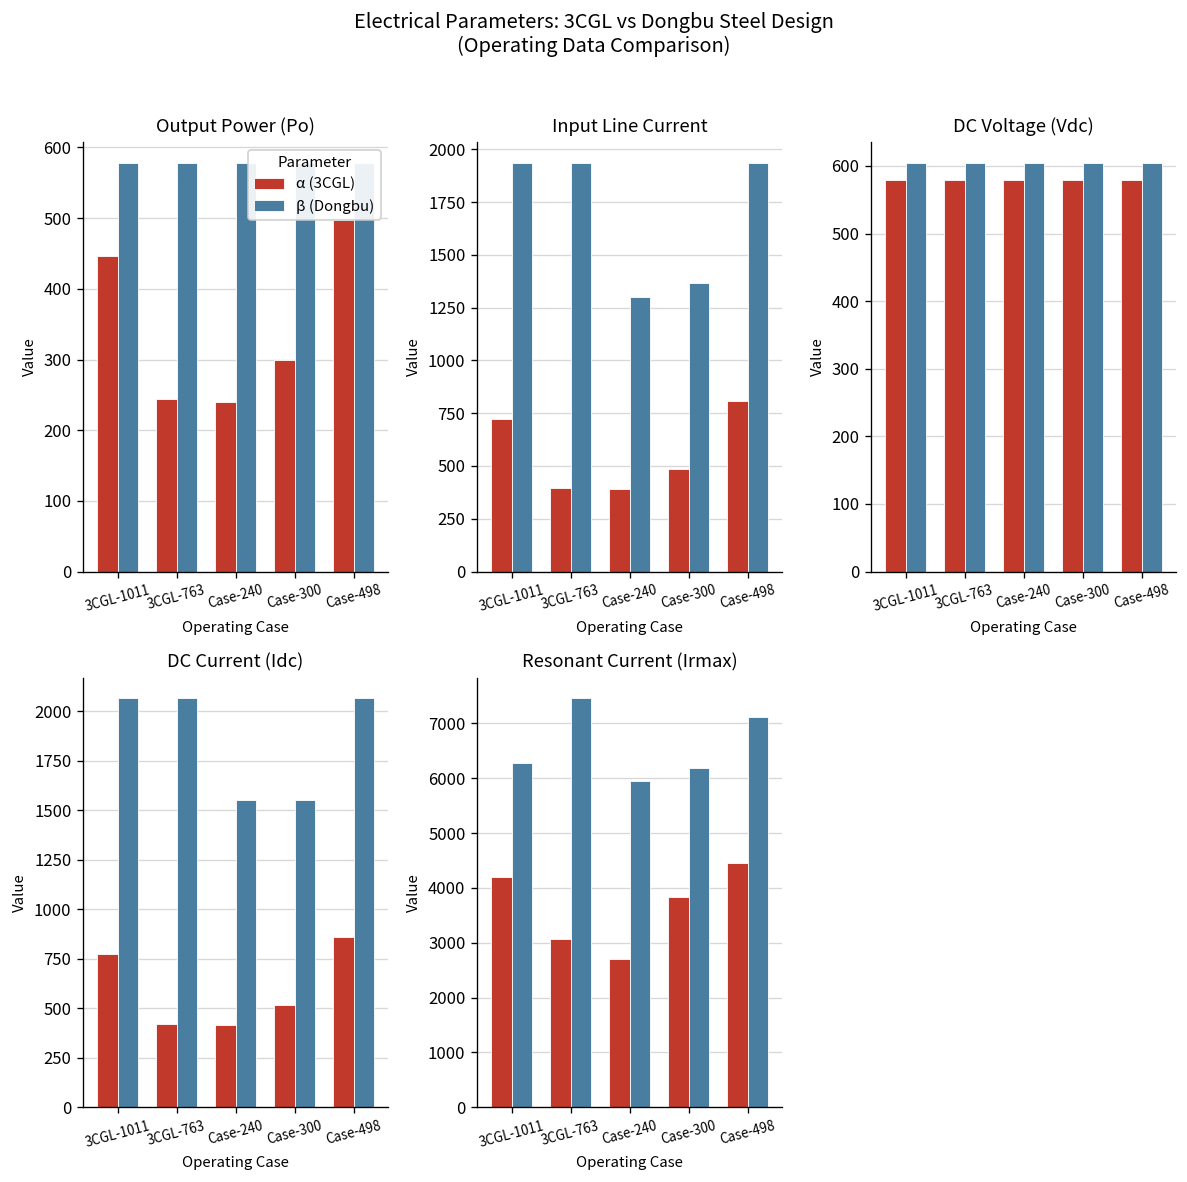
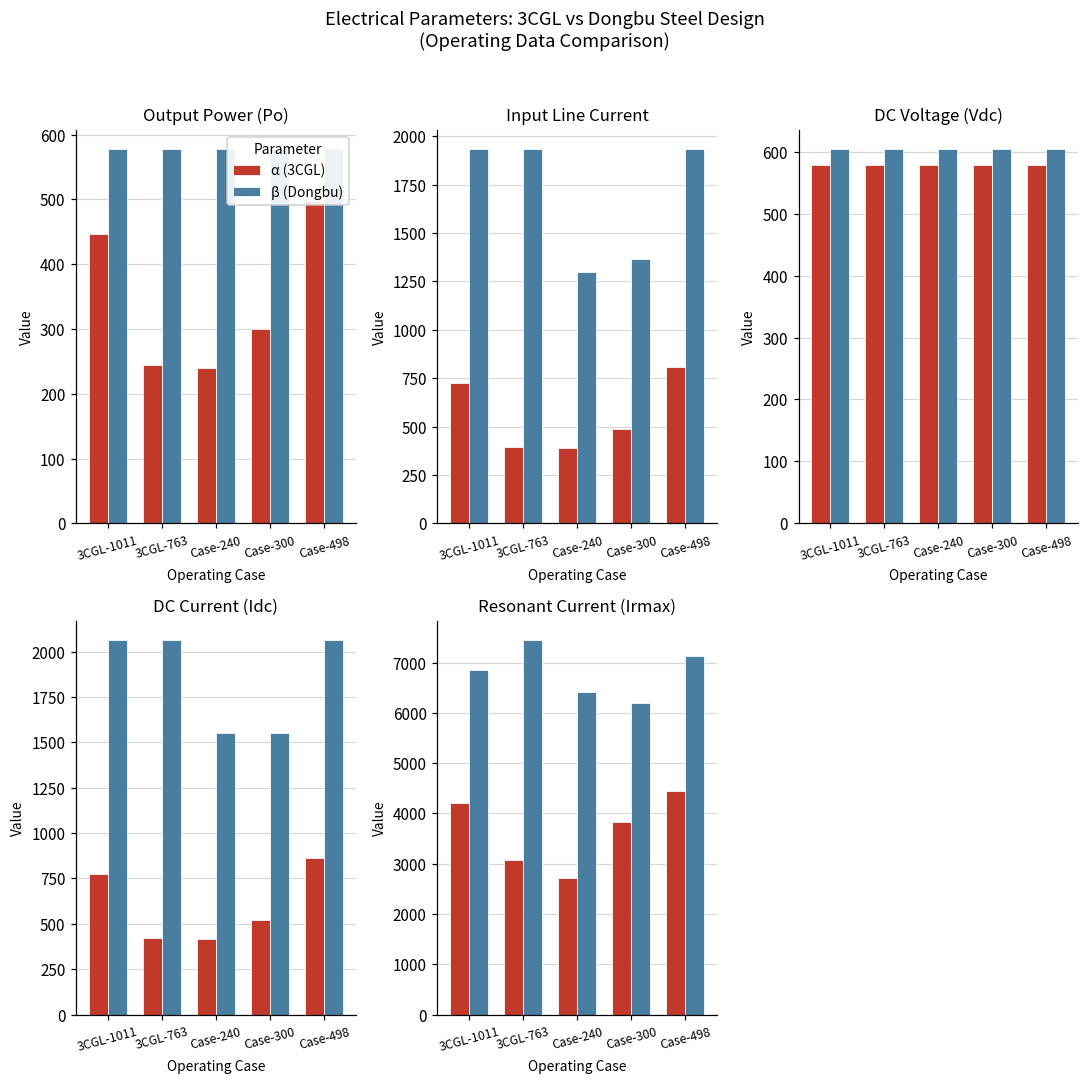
Resonant Current (Irmax), β (Dongbu), 3CGL-1011: 6300 -> 6900
Resonant Current (Irmax), β (Dongbu), Case-240: 5900 -> 6400
